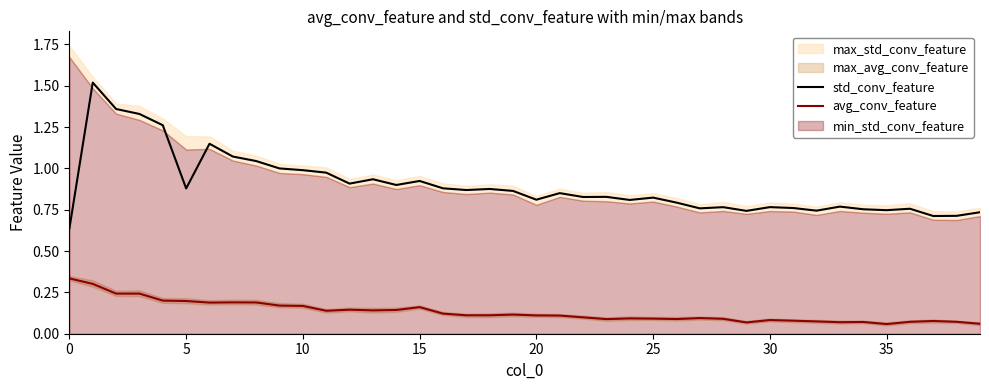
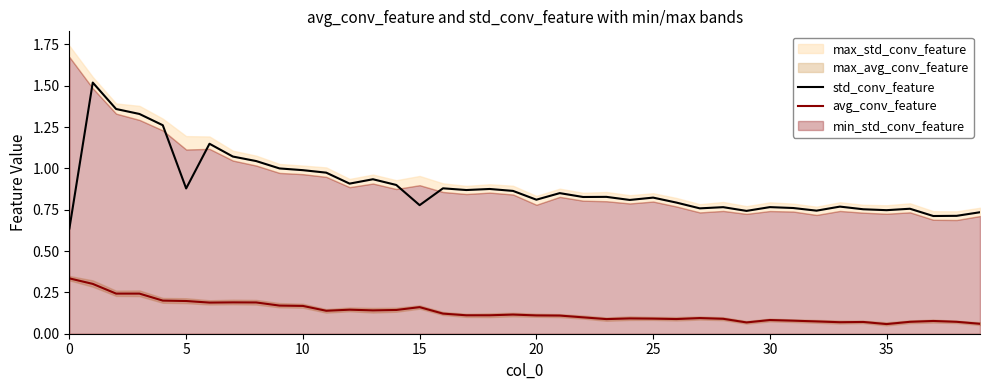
std_conv_feature, 15: 0.92 -> 0.78
